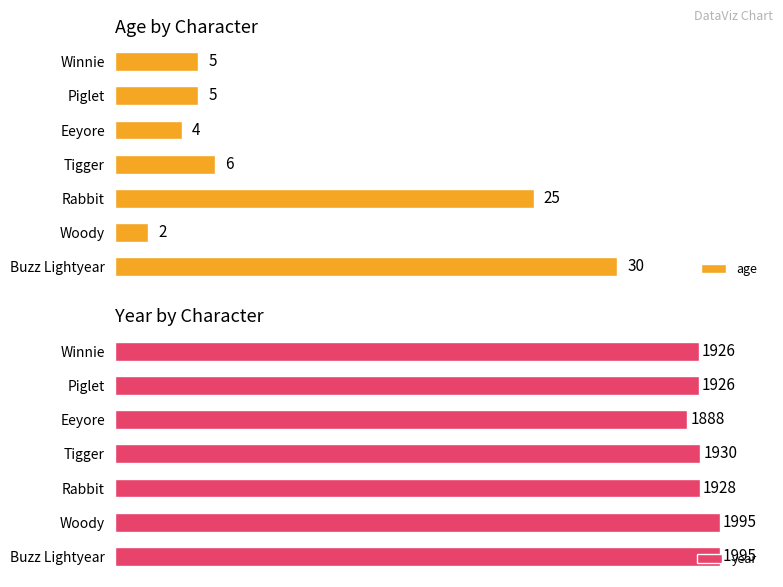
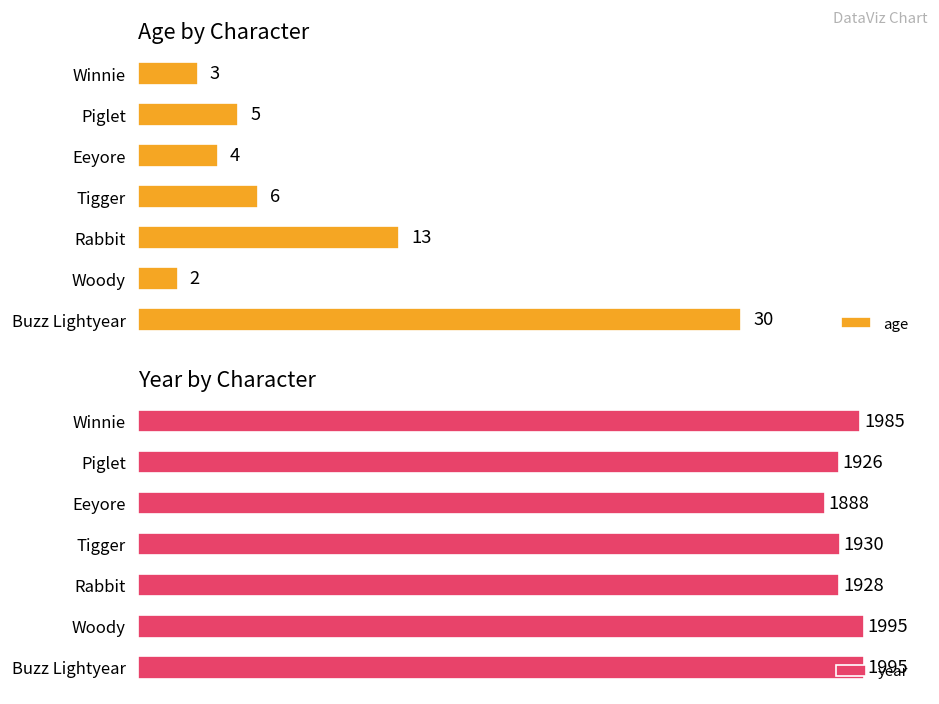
Age by Character, Winnie: 5 -> 3
Age by Character, Rabbit: 25 -> 13
Year by Character, Winnie: 1926 -> 1985
